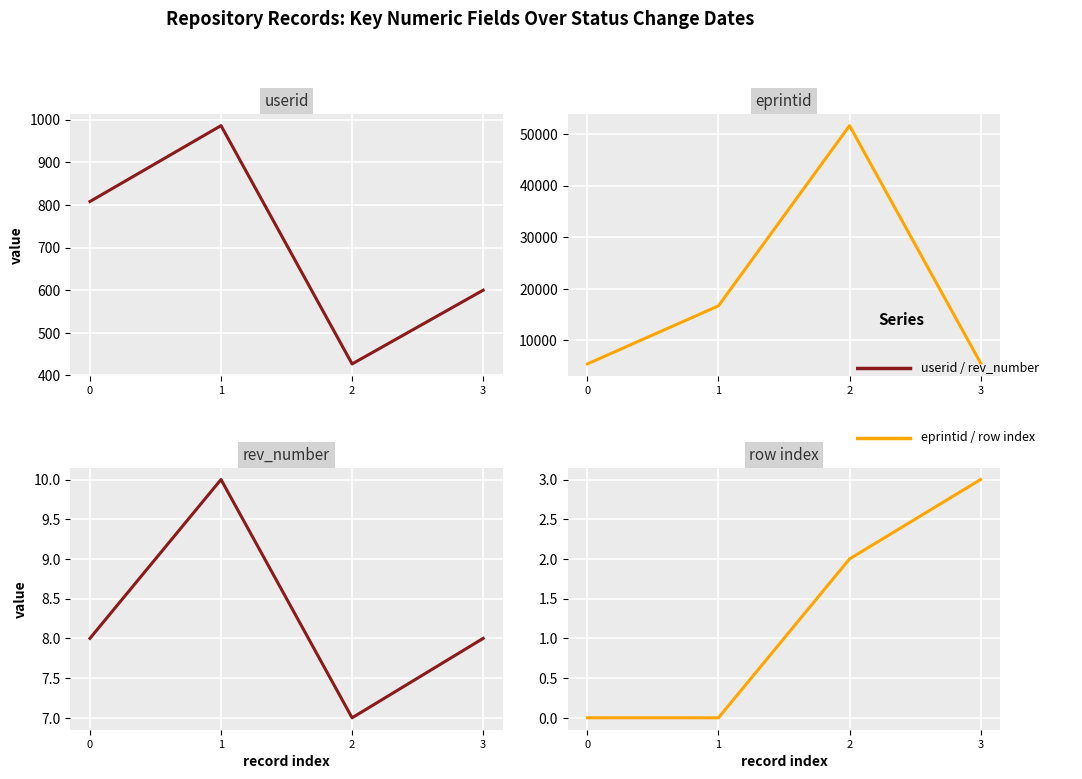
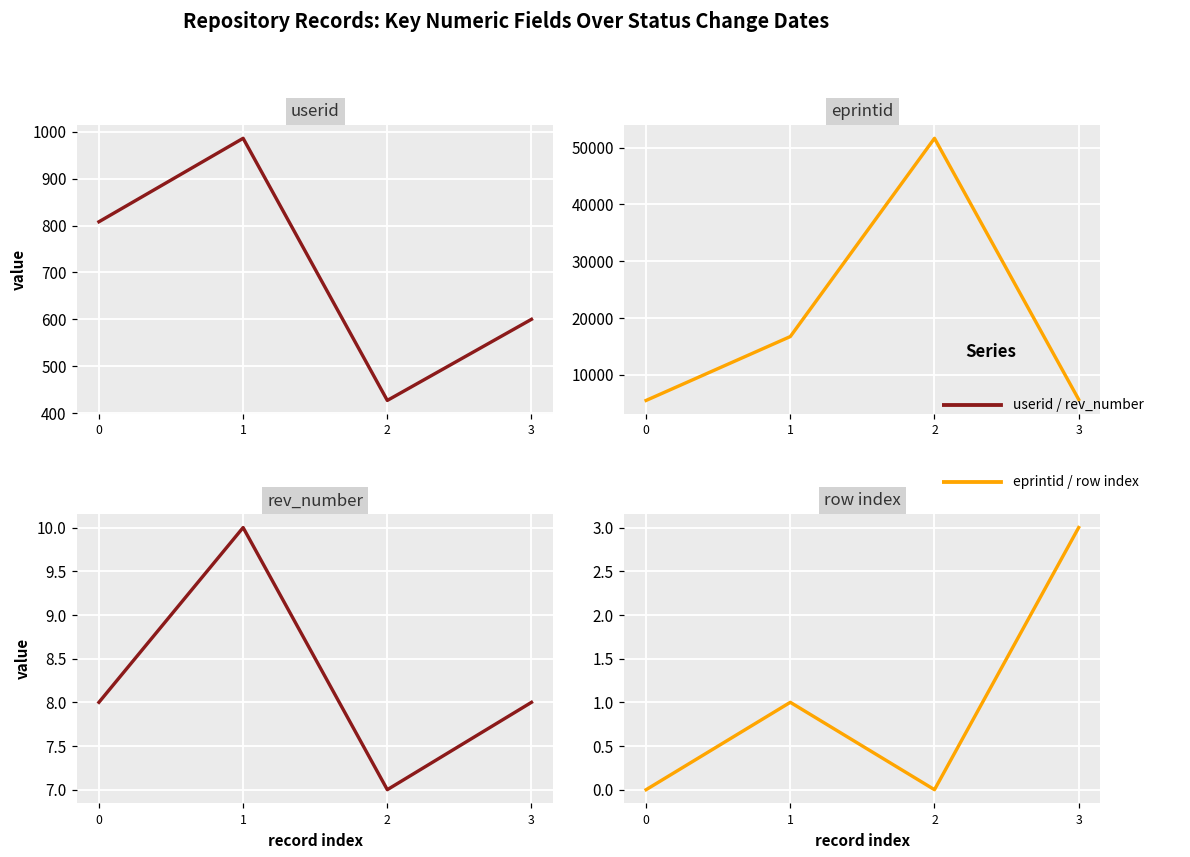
row index, 1: 0 -> 1
row index, 2: 2 -> 0
